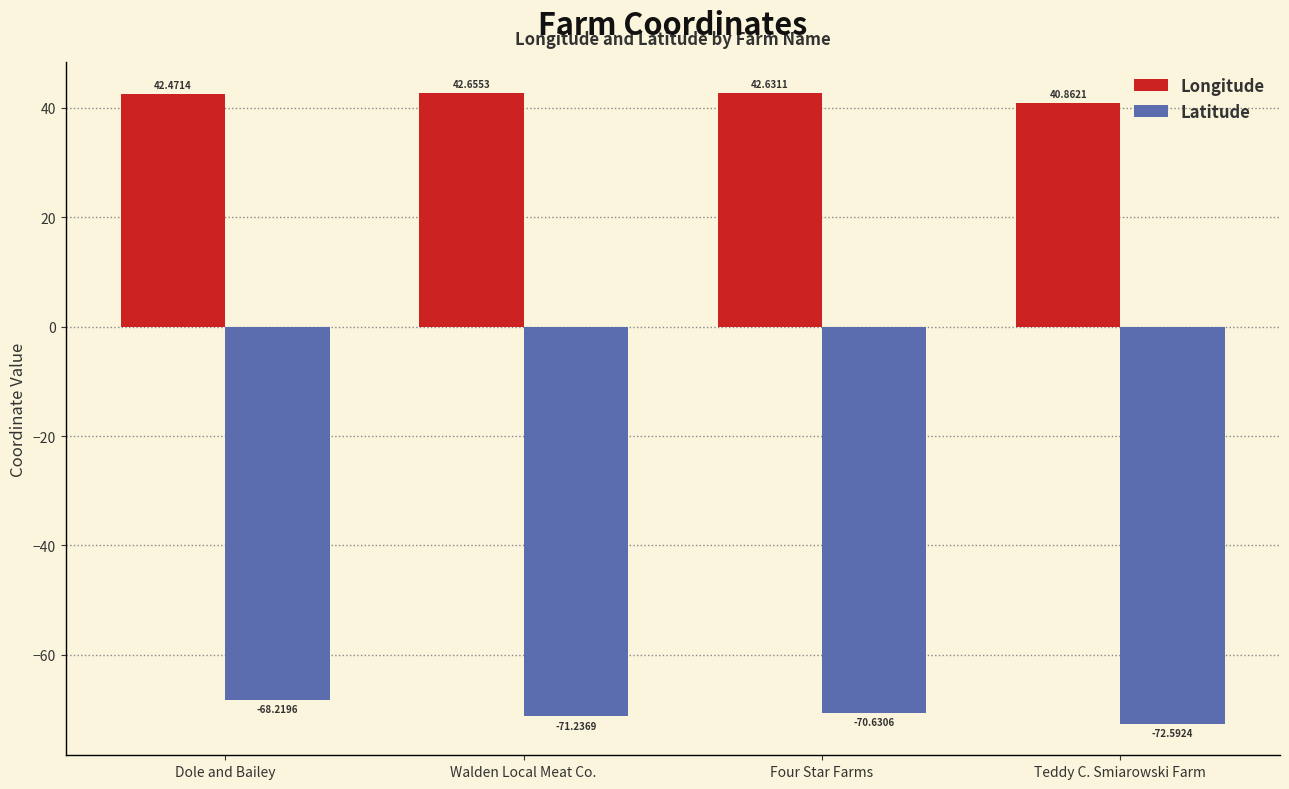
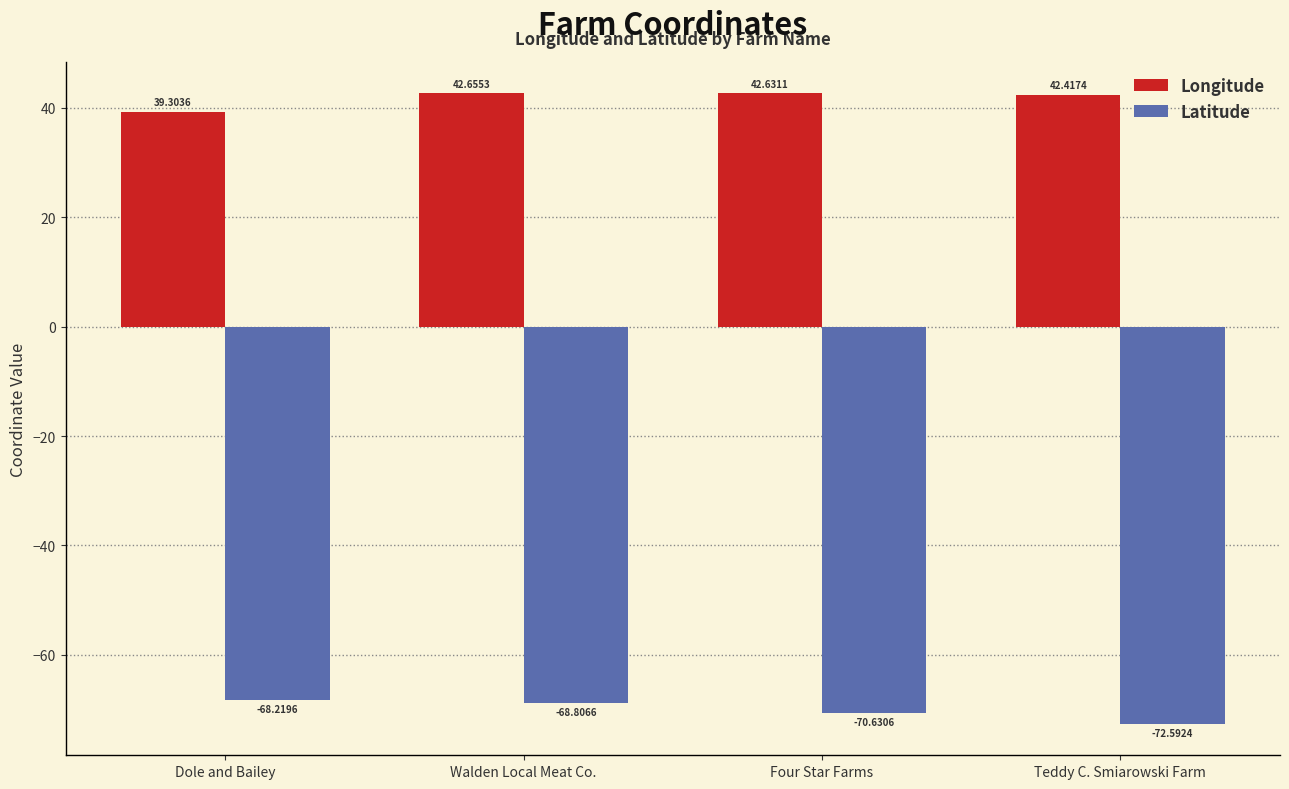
Longitude, Dole and Bailey: 42.4714 -> 39.3036
Latitude, Walden Local Meat Co.: -71.2369 -> -68.8066
Longitude, Teddy C. Smiarowski Farm: 40.8621 -> 42.4174
